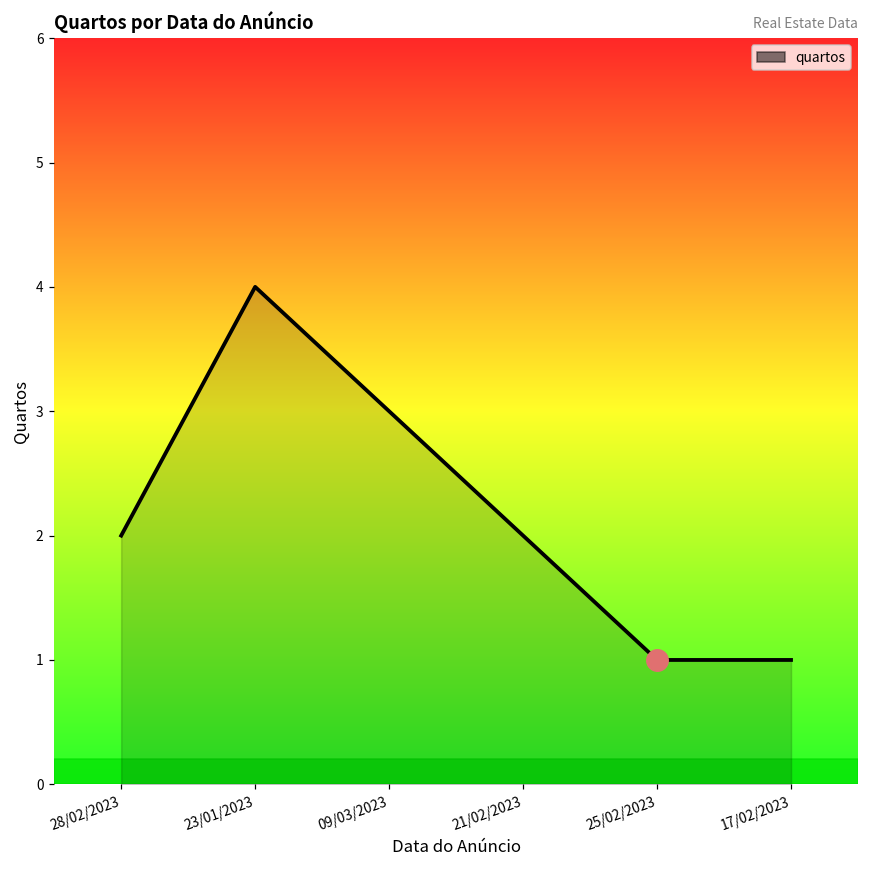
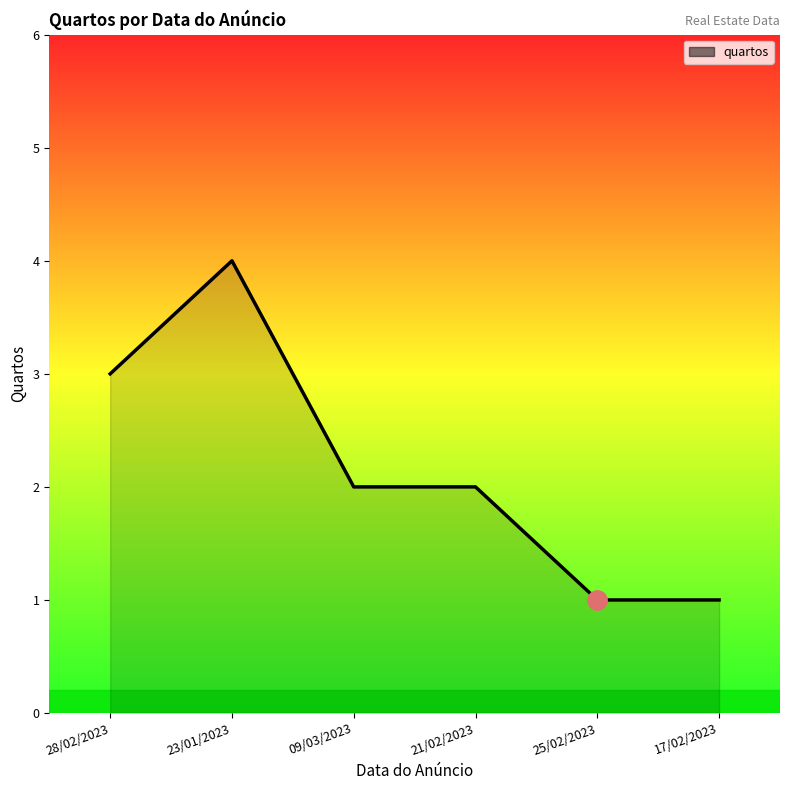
quartos, 28/02/2023: 2 -> 3
quartos, 09/03/2023: 3 -> 2
